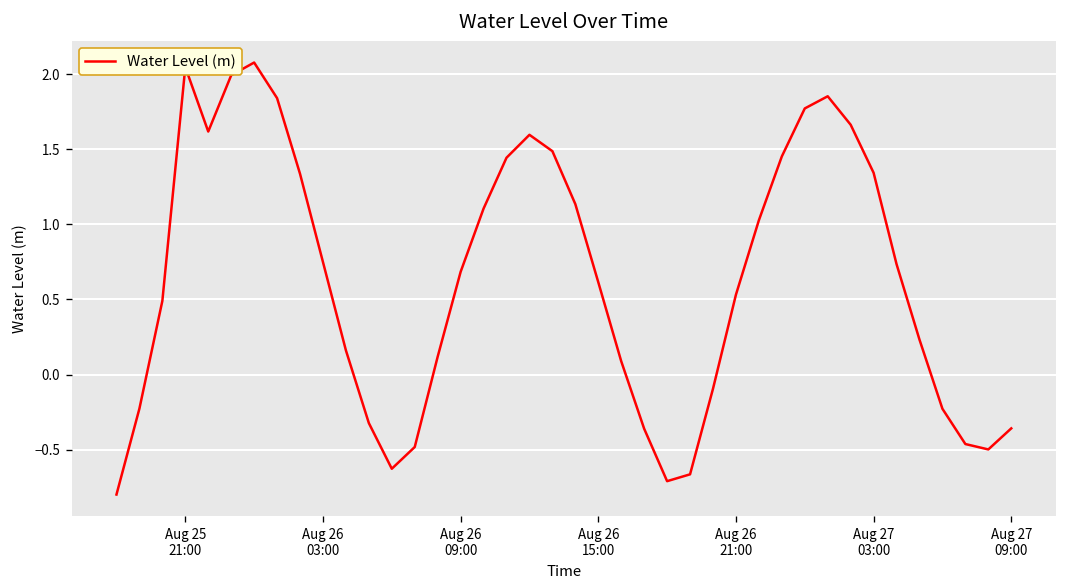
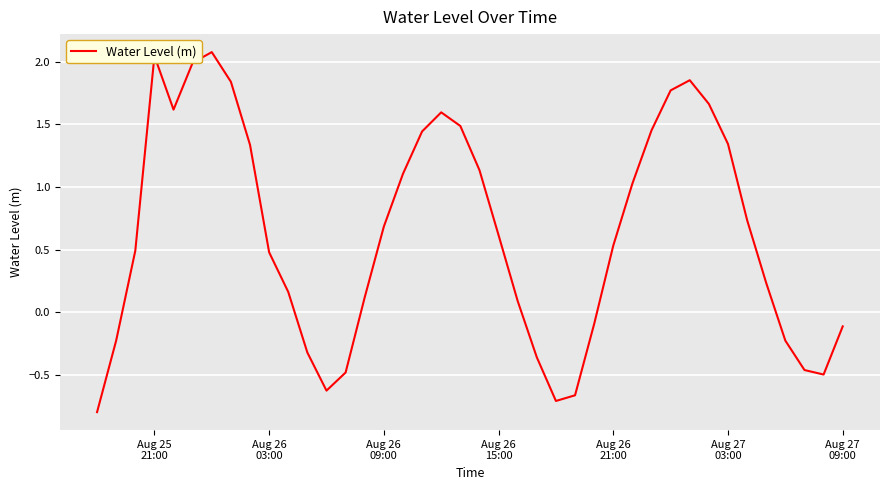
Aug 26 03:00: 0.75 -> 0.48
Aug 27 09:00: -0.36 -> -0.11
